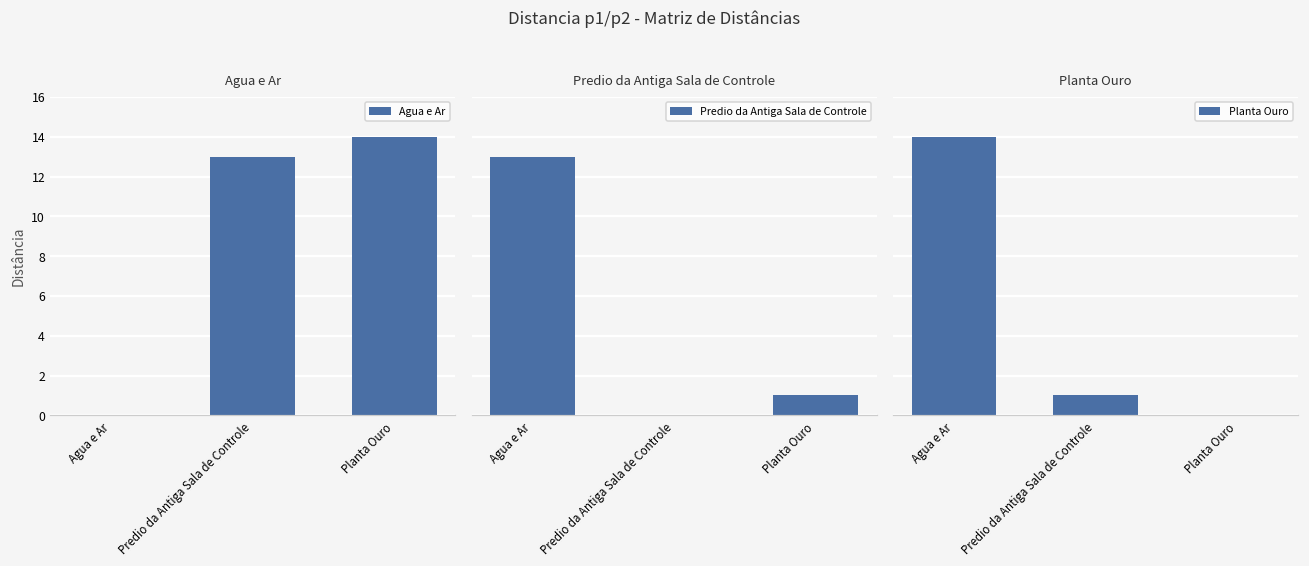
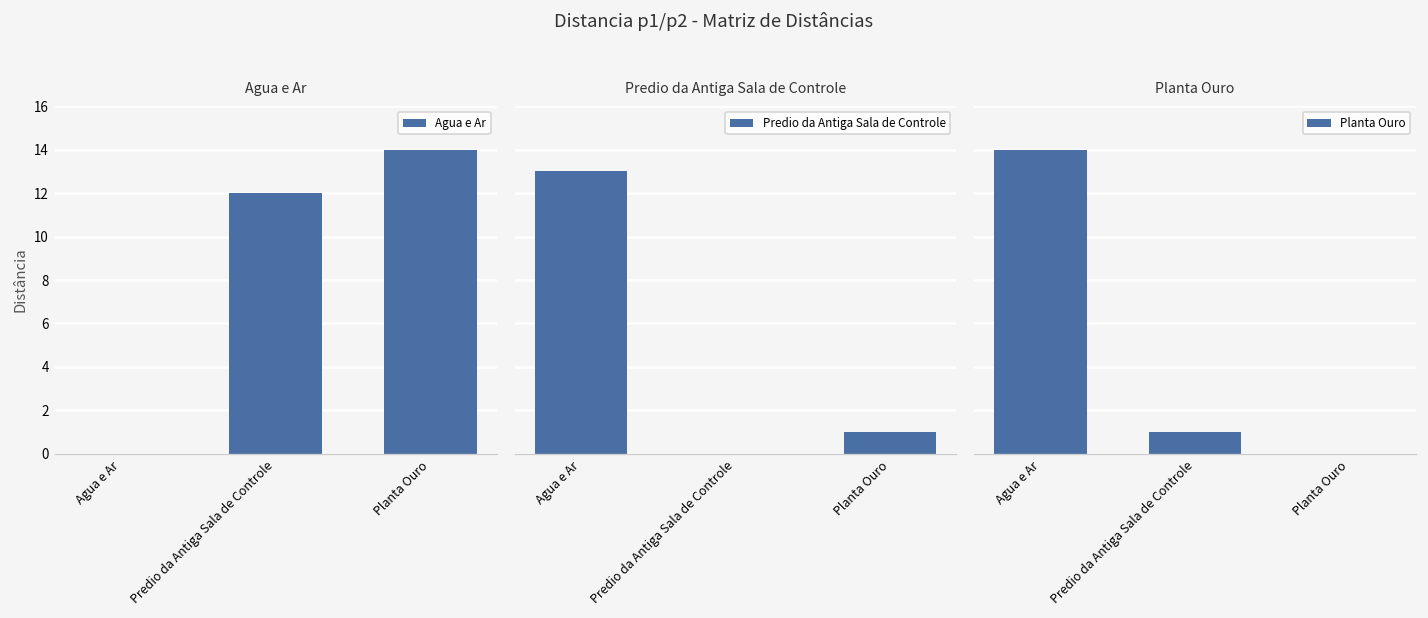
Agua e Ar, Predio da Antiga Sala de Controle: 13 -> 12
